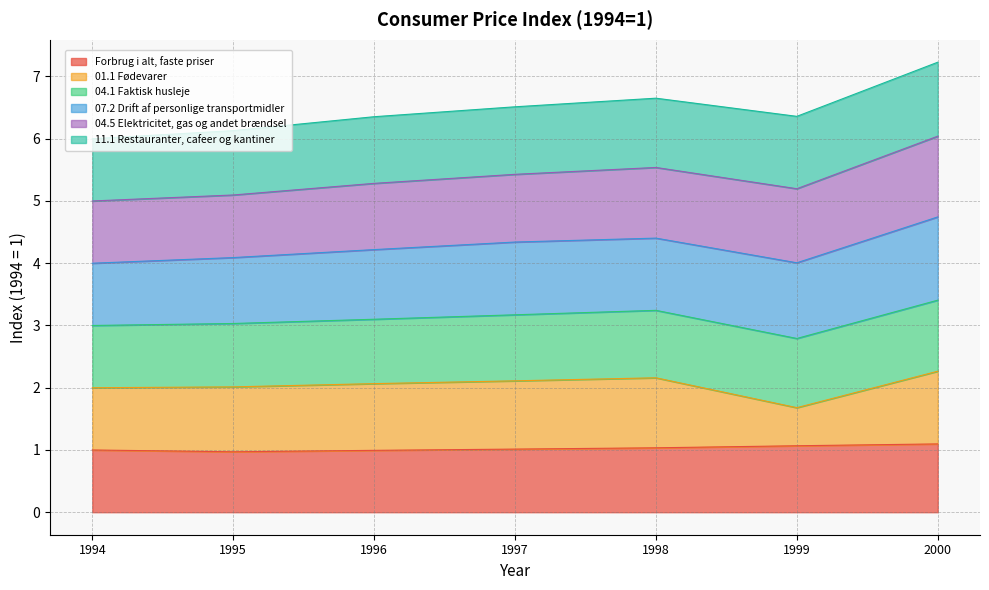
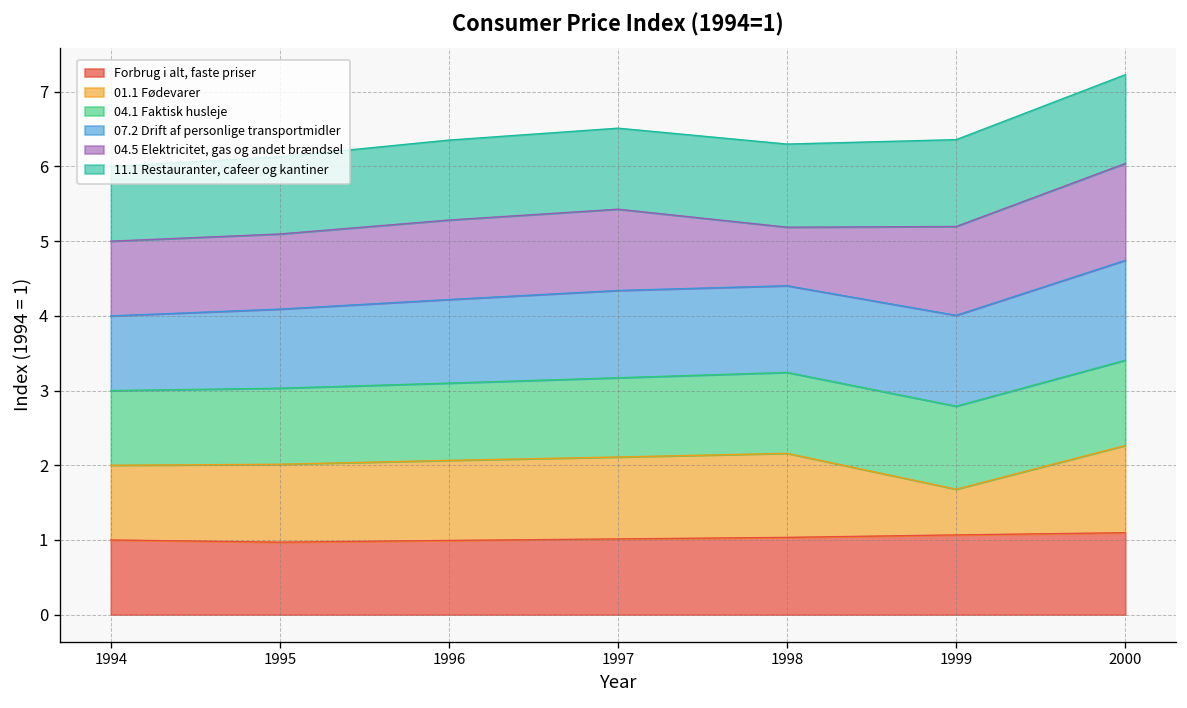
04.5 Elektricitet, gas og andet brændsel, 1998: 1.1 -> 0.8
